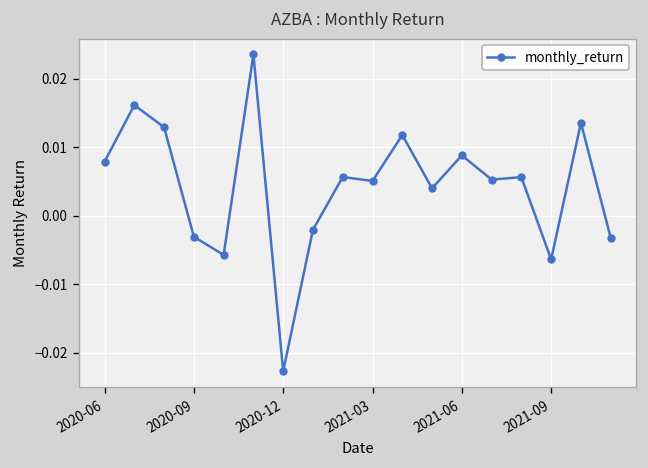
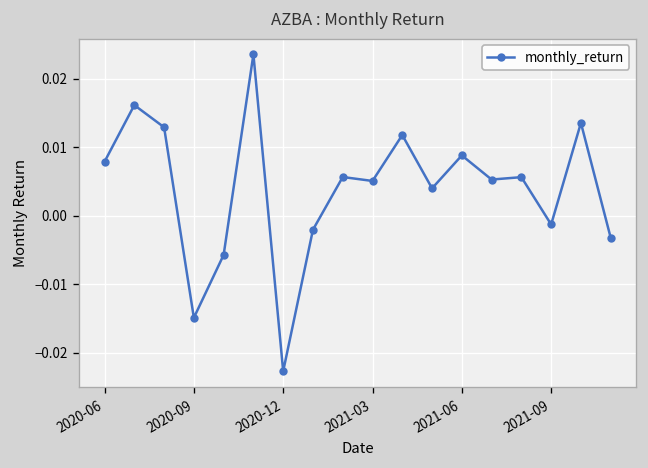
2020-09: -0.003 -> -0.015
2021-09: -0.006 -> -0.001
